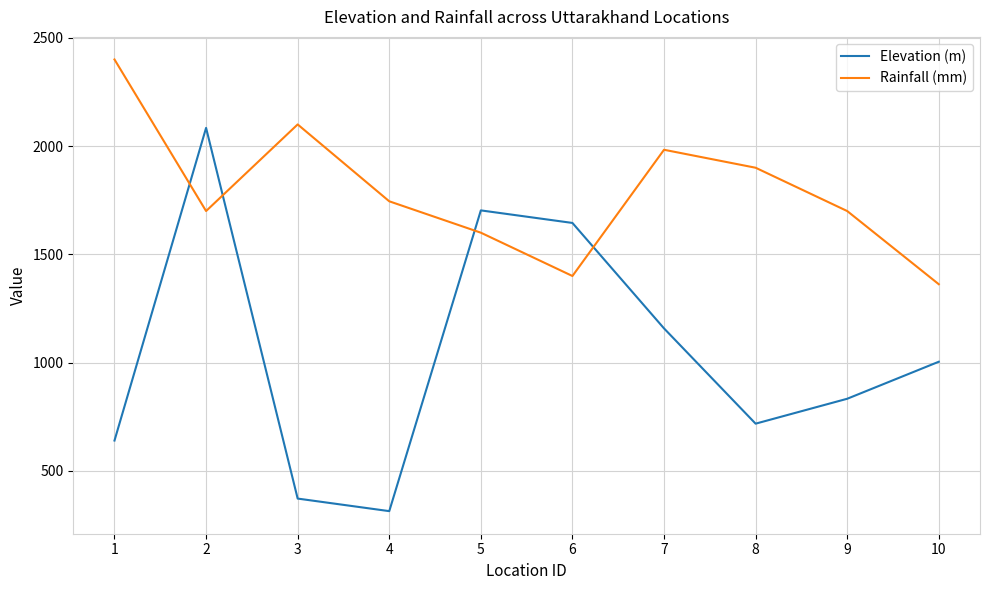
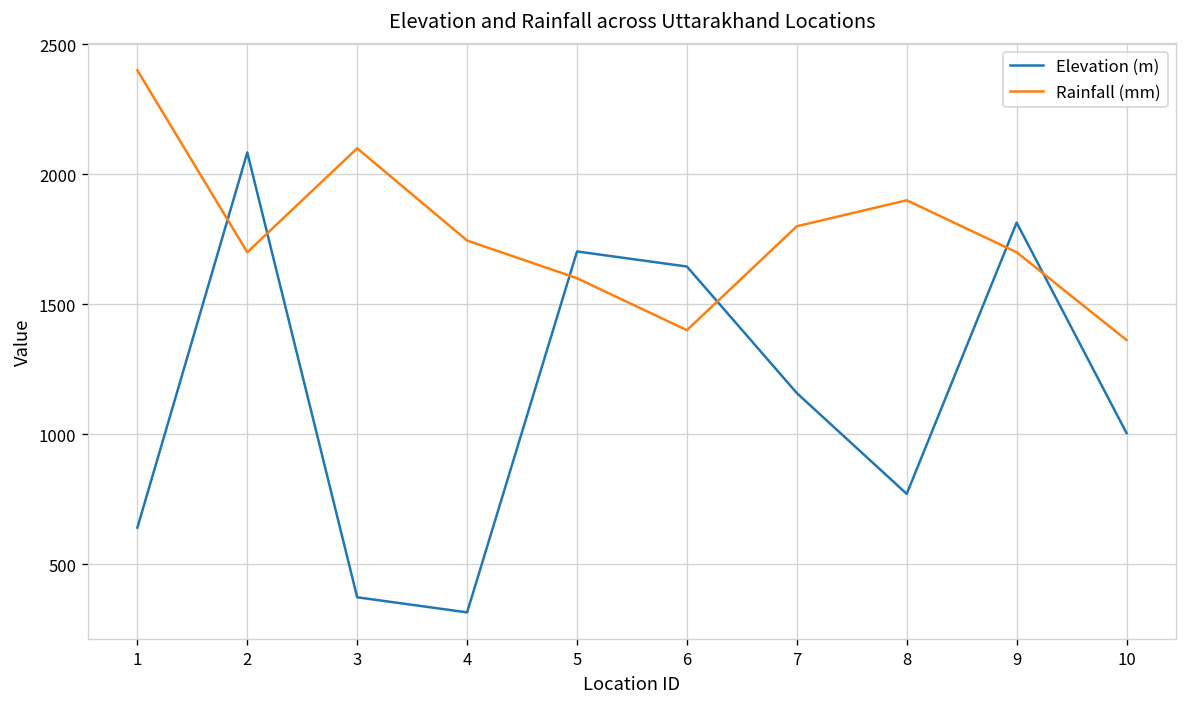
Rainfall (mm), 7: 1980 -> 1800
Elevation (m), 8: 720 -> 770
Elevation (m), 9: 830 -> 1810
